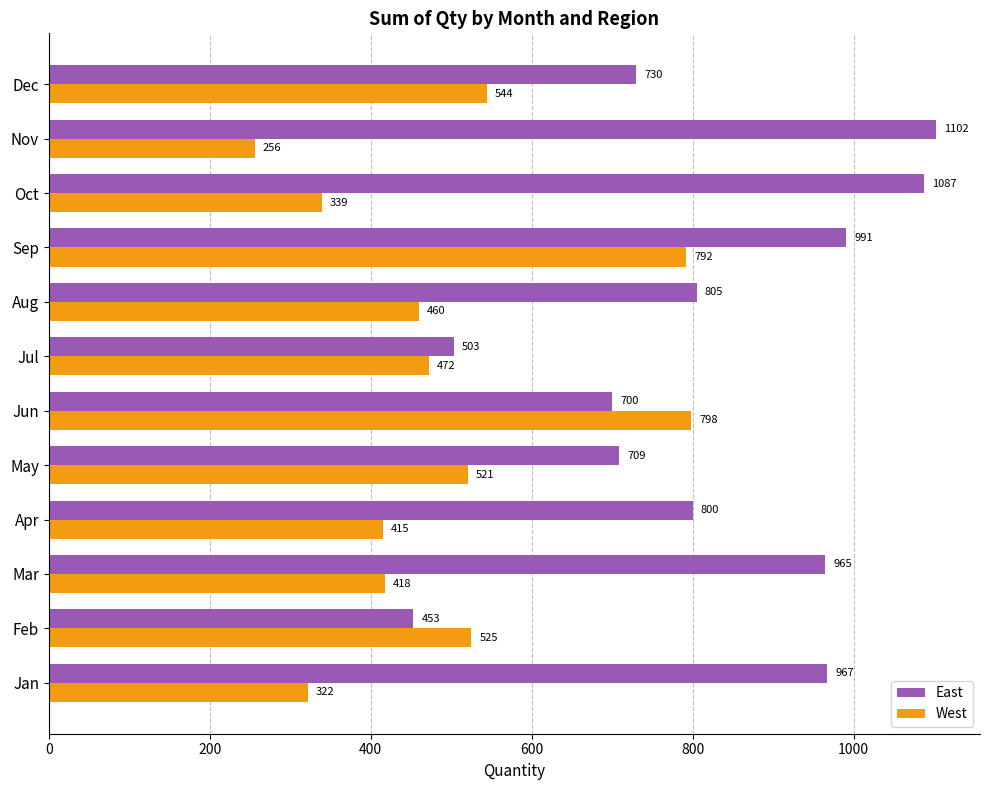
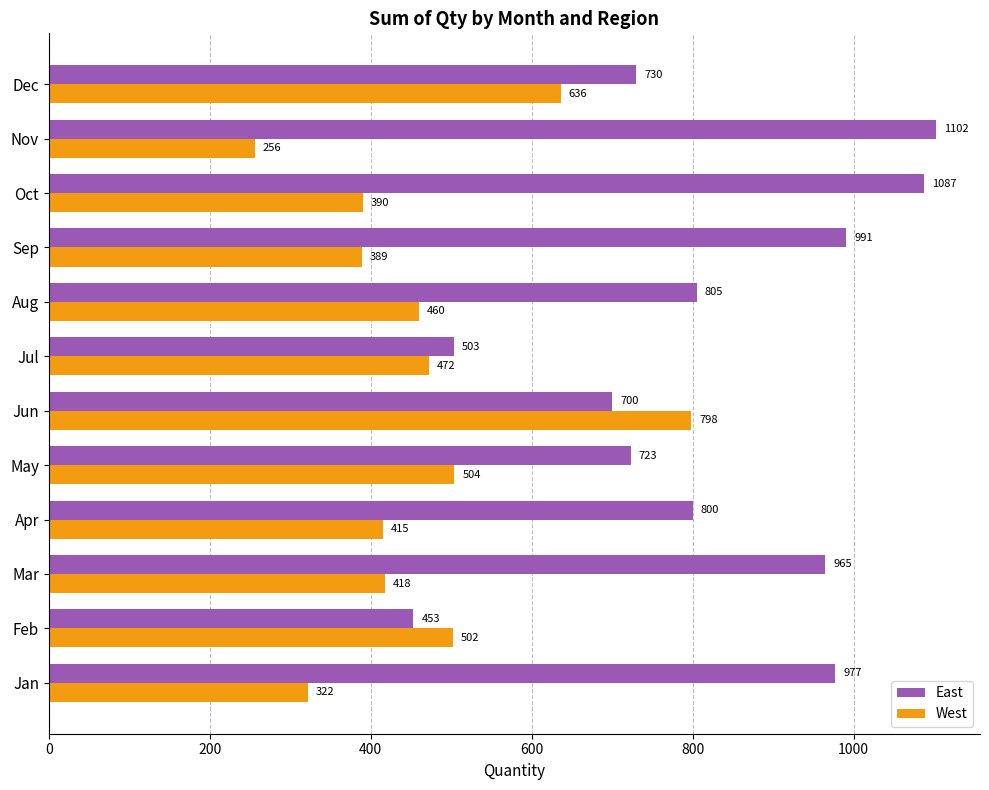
West, Dec: 544 -> 636
West, Oct: 339 -> 390
West, Sep: 792 -> 389
East, May: 709 -> 723
West, May: 521 -> 504
West, Feb: 525 -> 502
East, Jan: 967 -> 977
